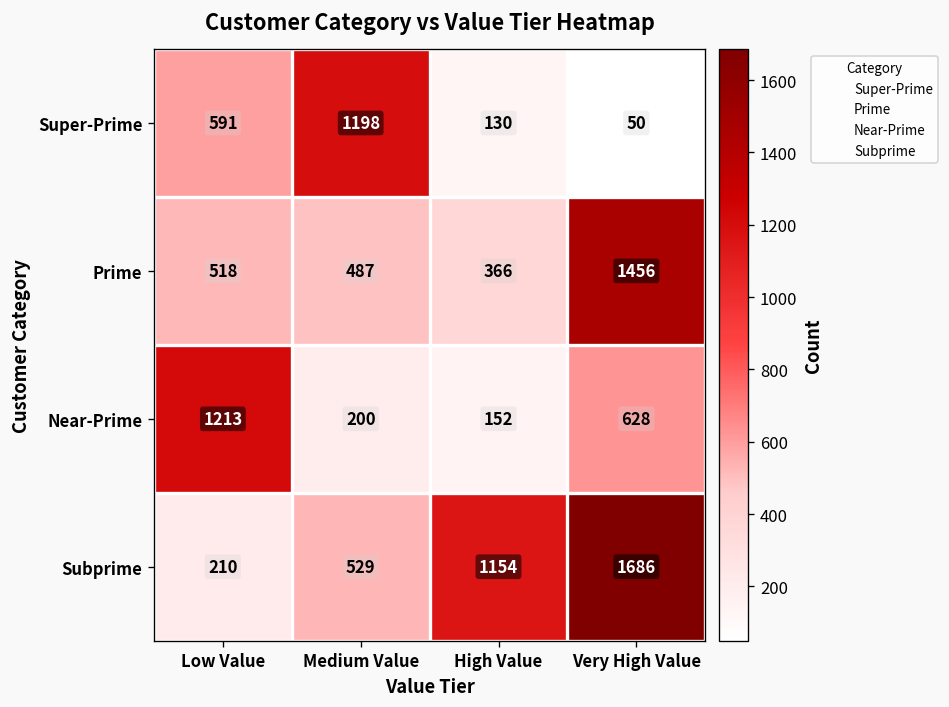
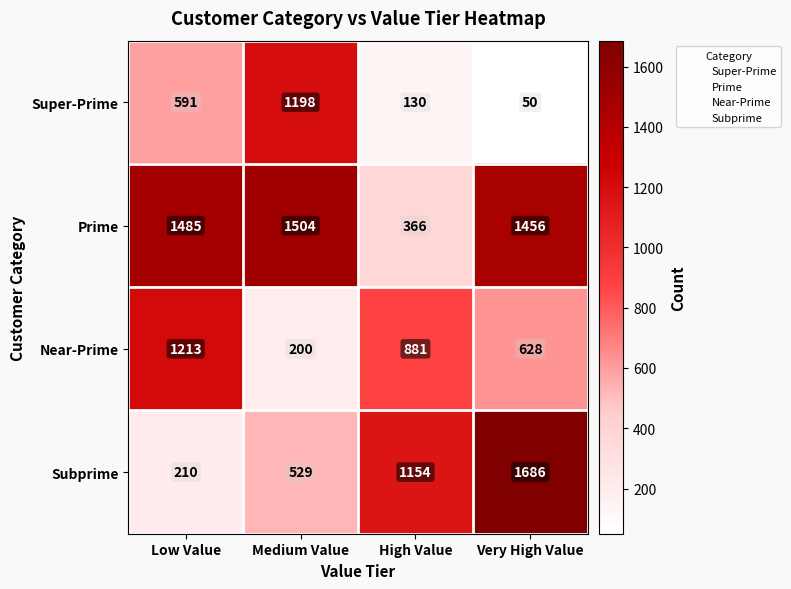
Prime, Low Value: 518 -> 1485
Prime, Medium Value: 487 -> 1504
Near-Prime, High Value: 152 -> 881
